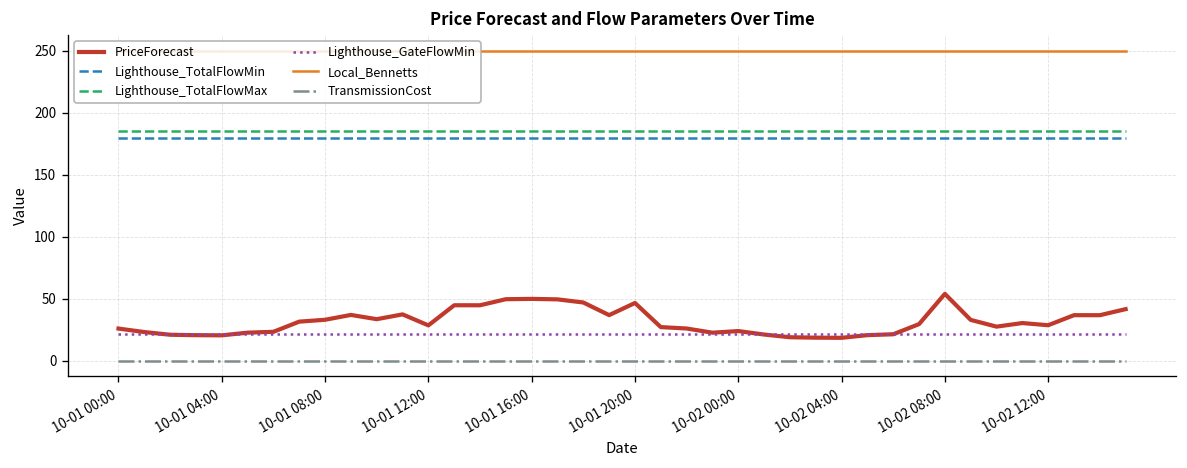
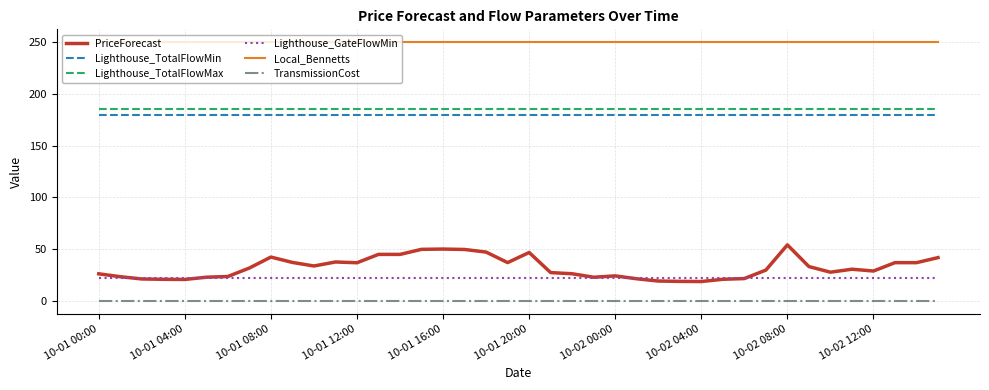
PriceForecast, 10-01 08:00: 33 -> 42
PriceForecast, 10-01 12:00: 29 -> 37
